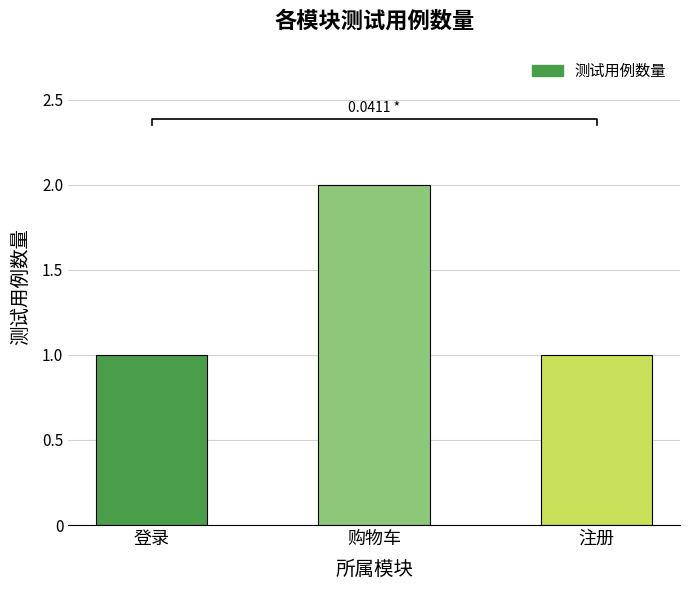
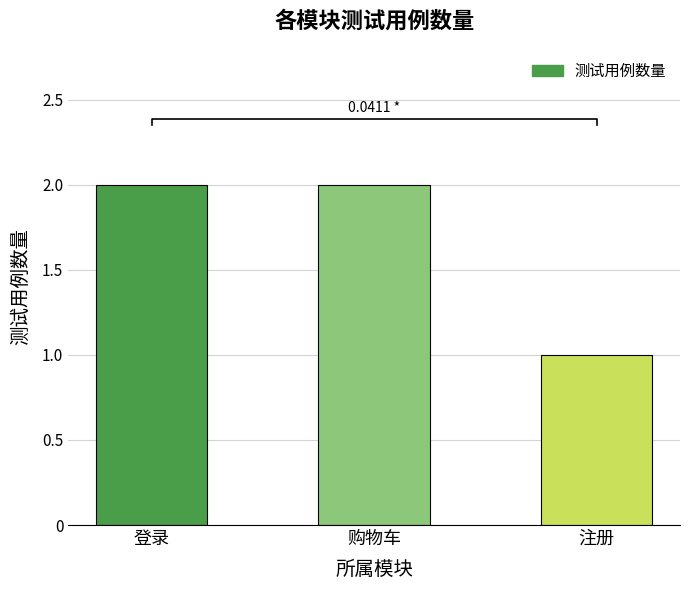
测试用例数量, 登录: 1 -> 2
